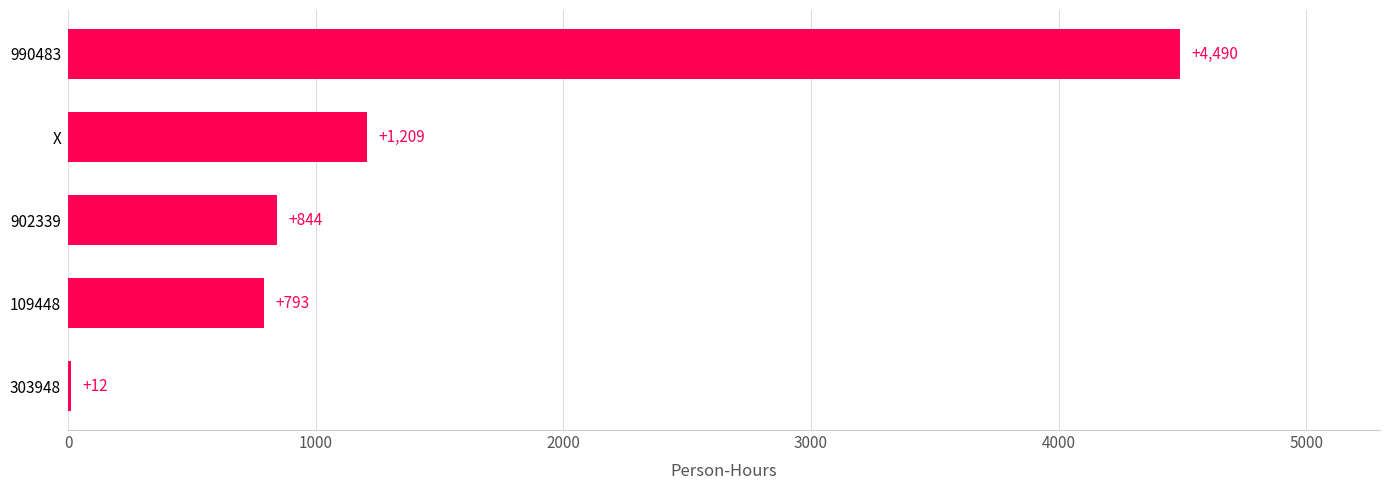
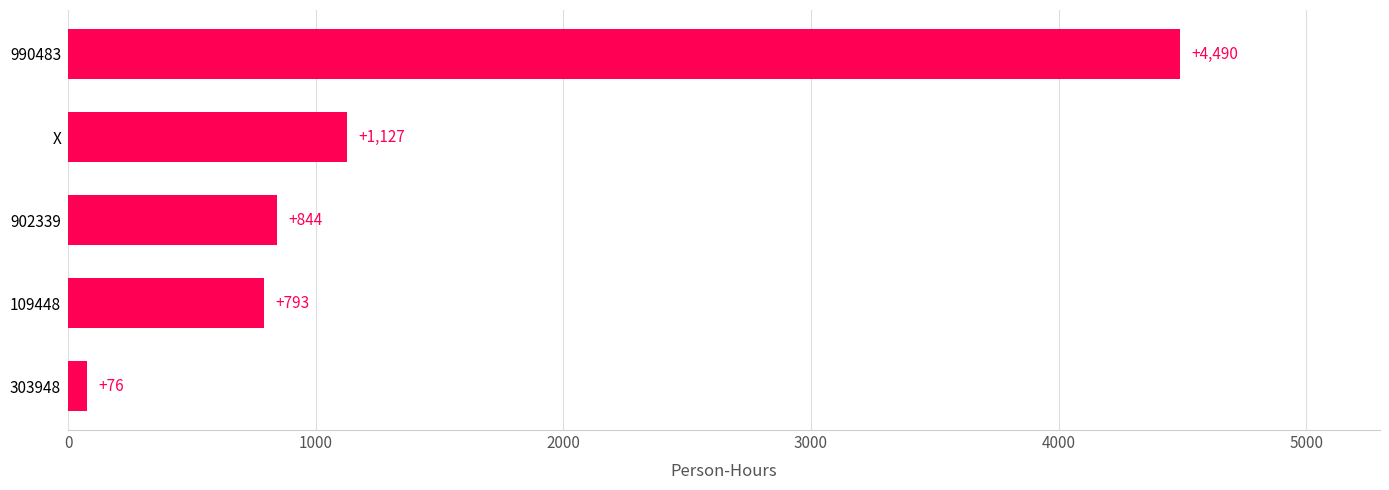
X: +1,209 -> +1,127
303948: +12 -> +76
